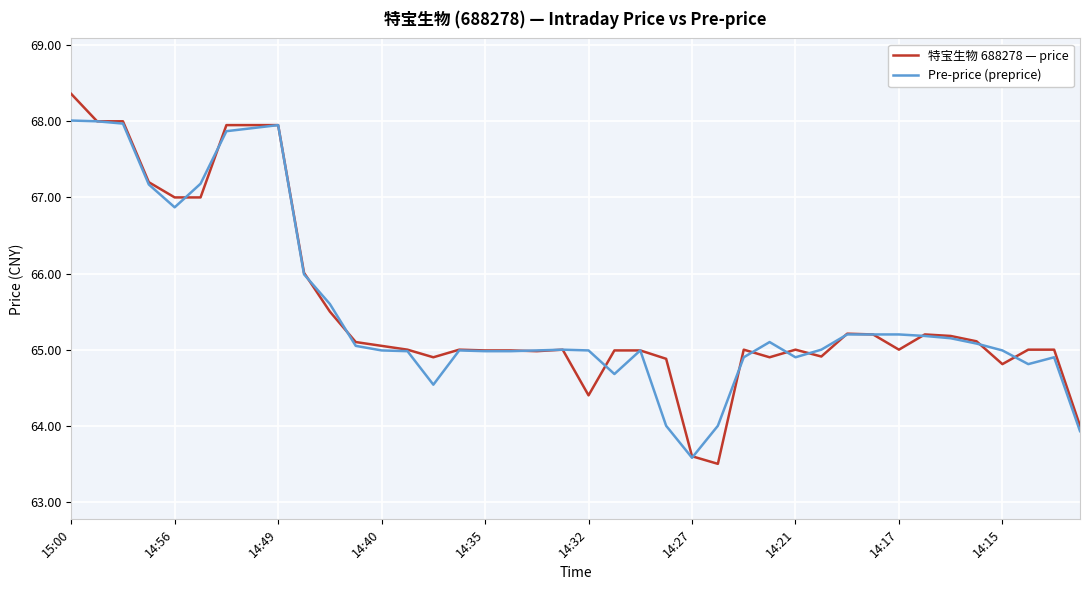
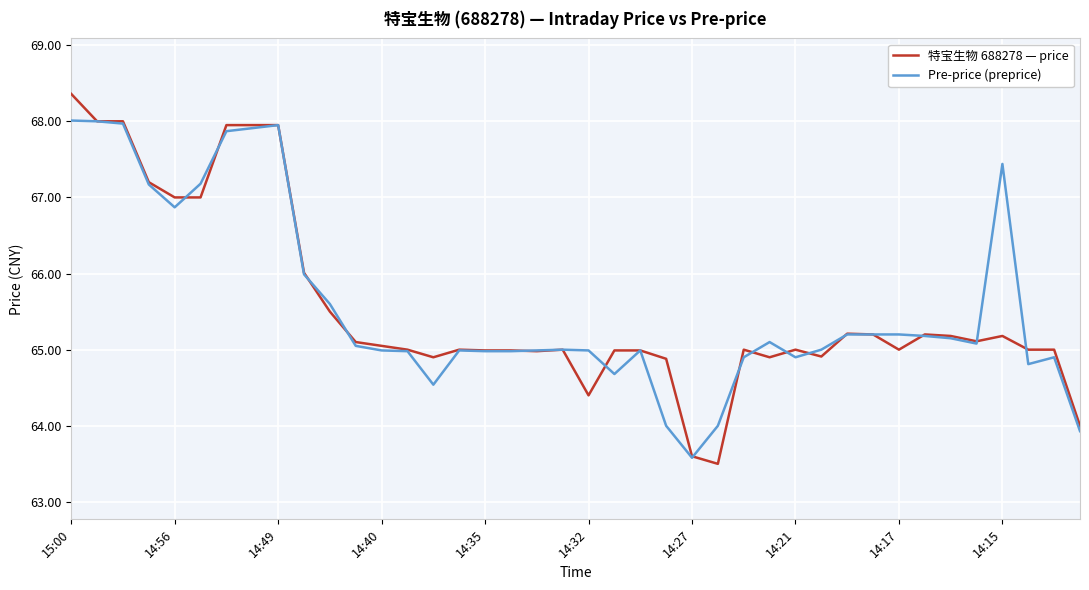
特宝生物 688278 — price, 14:15: 64.8 -> 65.2
Pre-price (preprice), 14:15: 65.0 -> 67.4
